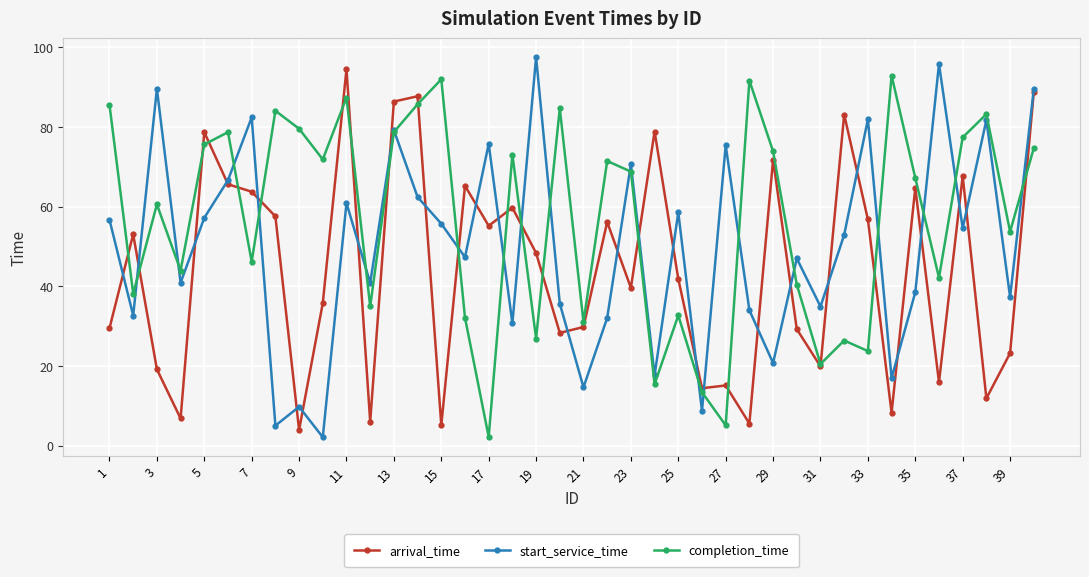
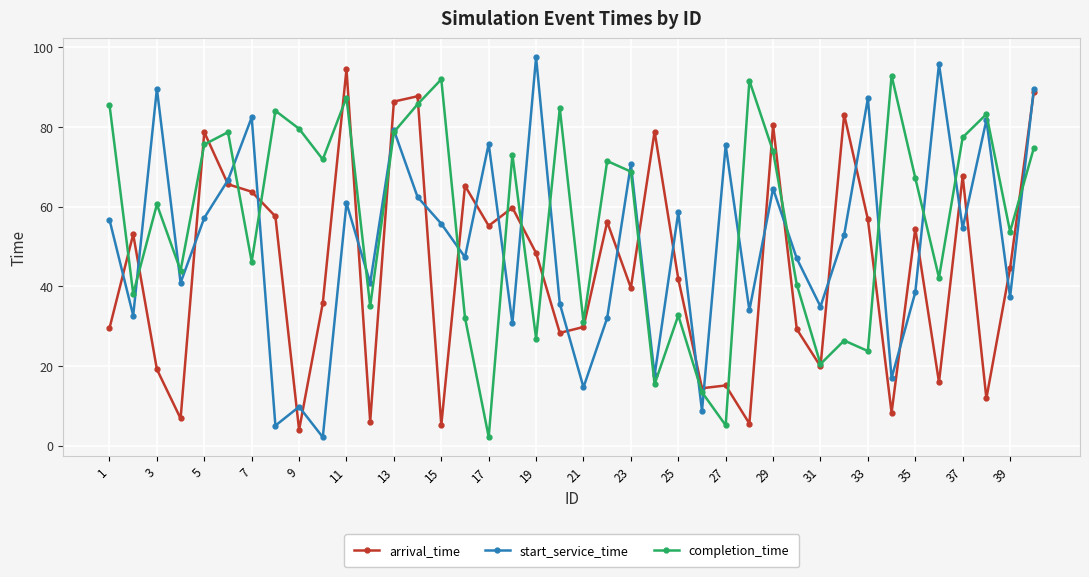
arrival_time, 29: 72 -> 80
start_service_time, 29: 21 -> 65
start_service_time, 33: 82 -> 87
arrival_time, 35: 65 -> 55
arrival_time, 39: 23 -> 45
